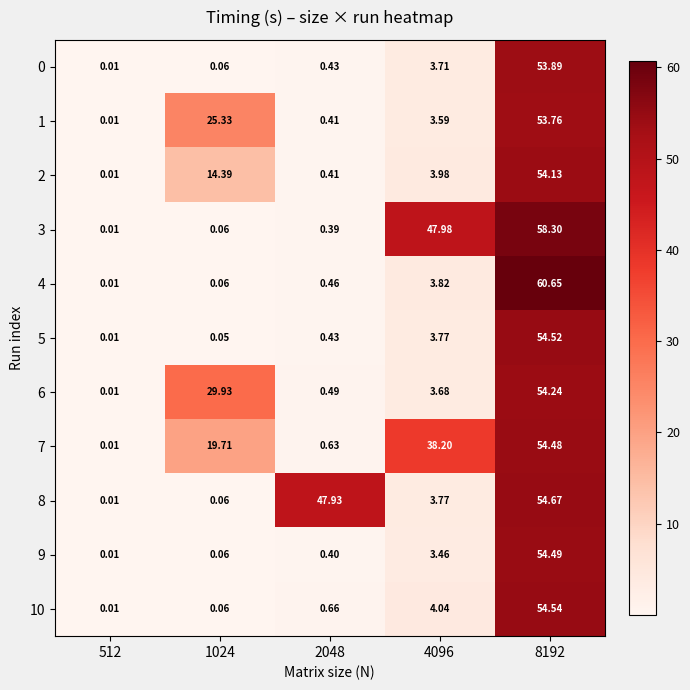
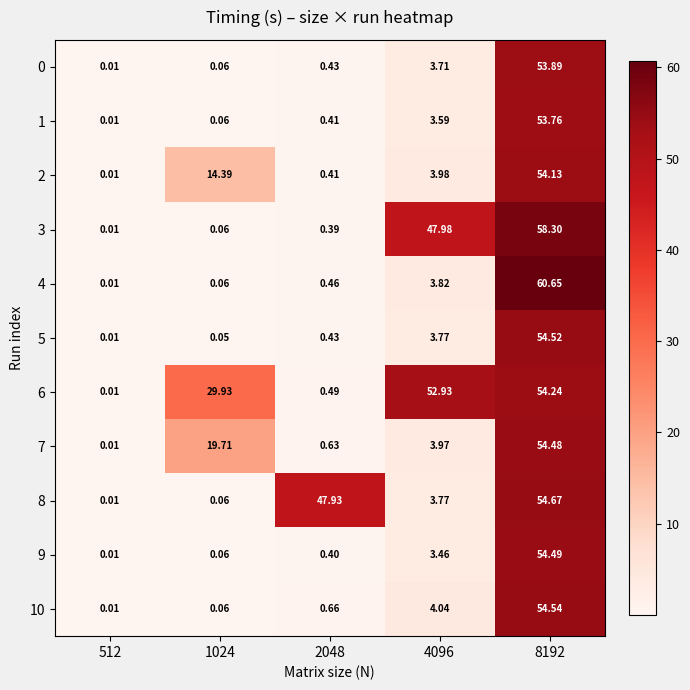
1, 1024: 25.33 -> 0.06
6, 4096: 3.68 -> 52.93
7, 4096: 38.20 -> 3.97
